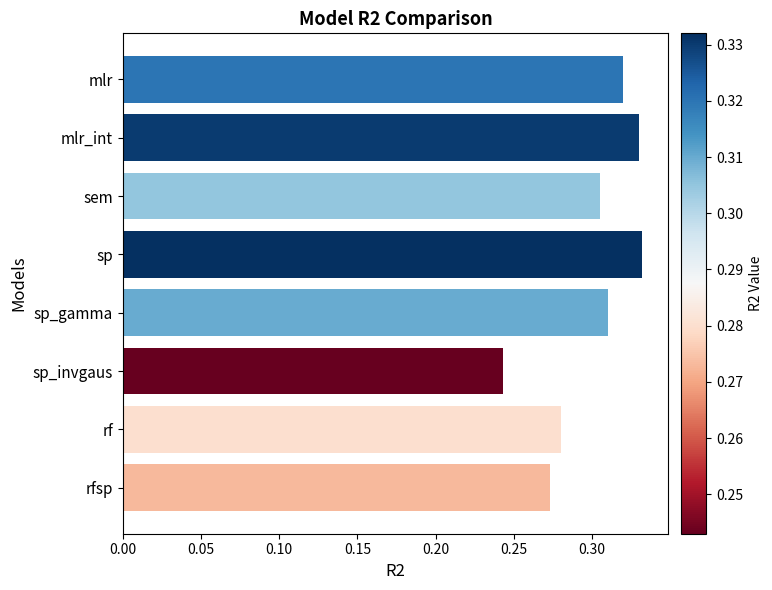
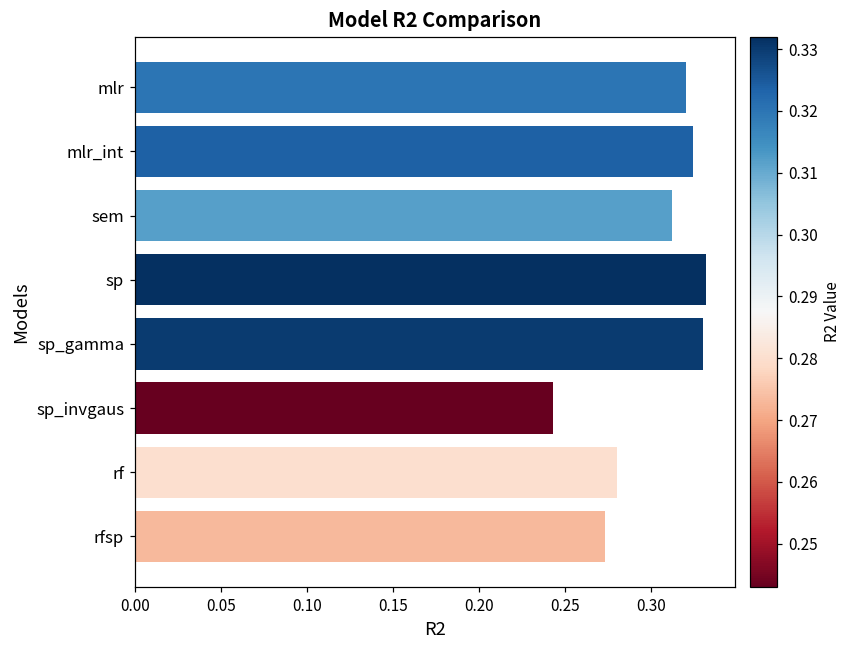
mlr_int: 0.330 -> 0.324
sem: 0.305 -> 0.312
sp_gamma: 0.31 -> 0.33
